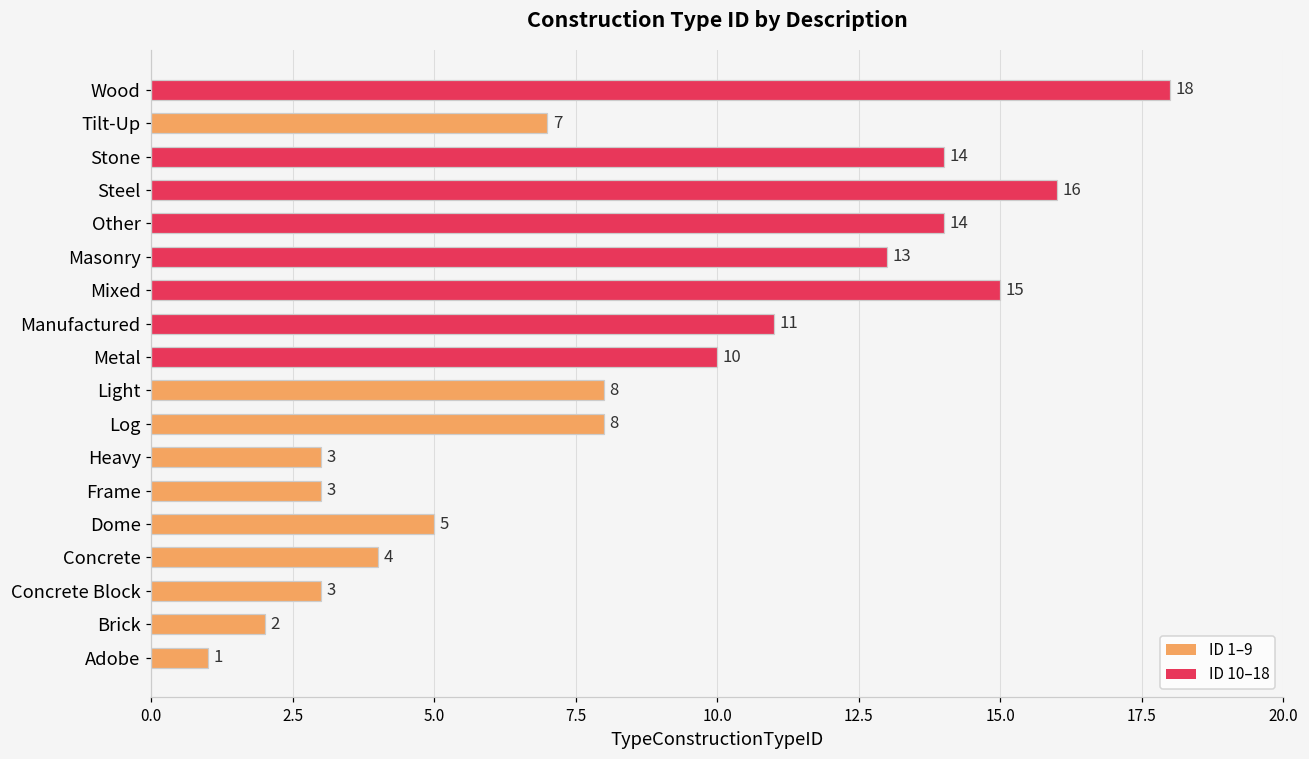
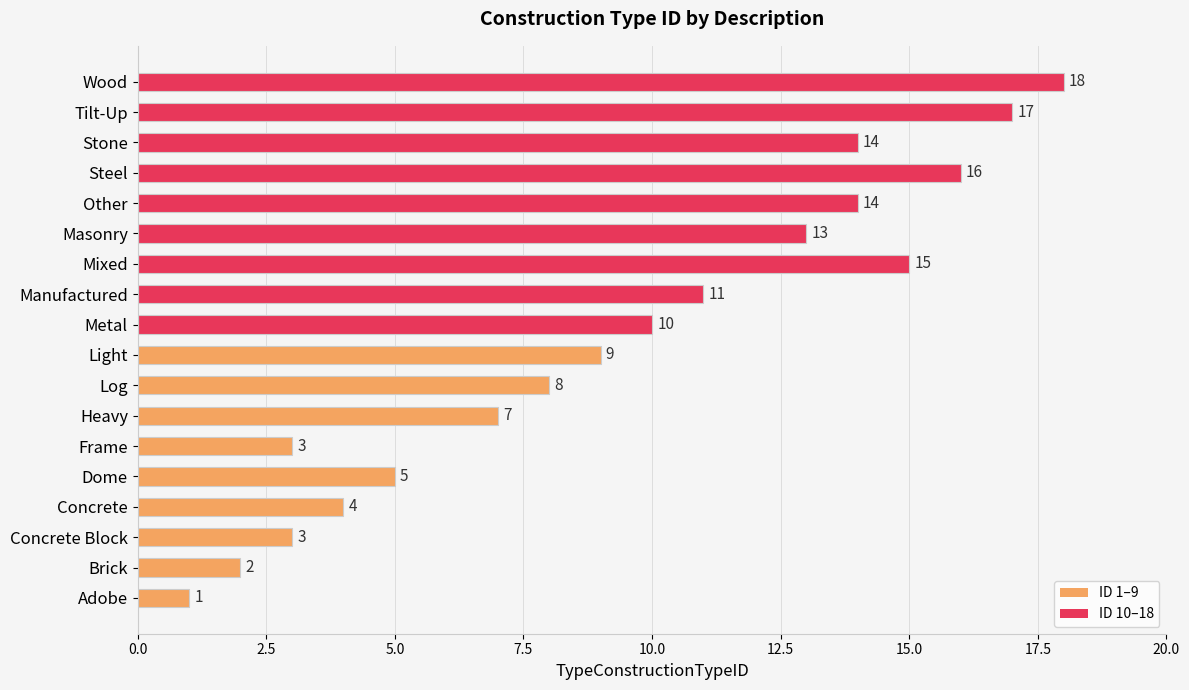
Tilt-Up: 7 -> 17
Light: 8 -> 9
Heavy: 3 -> 7
